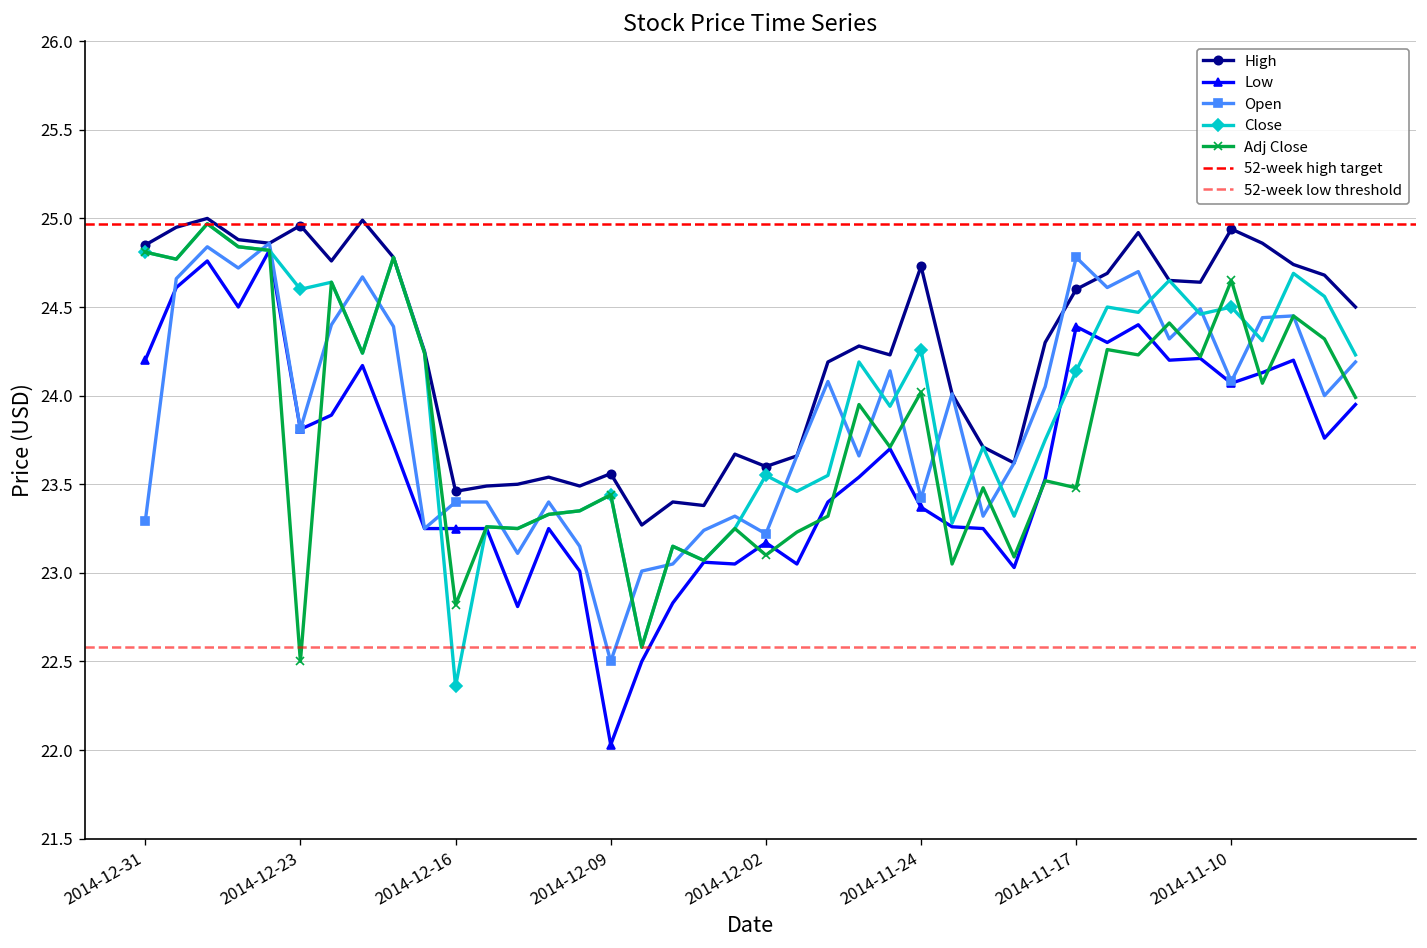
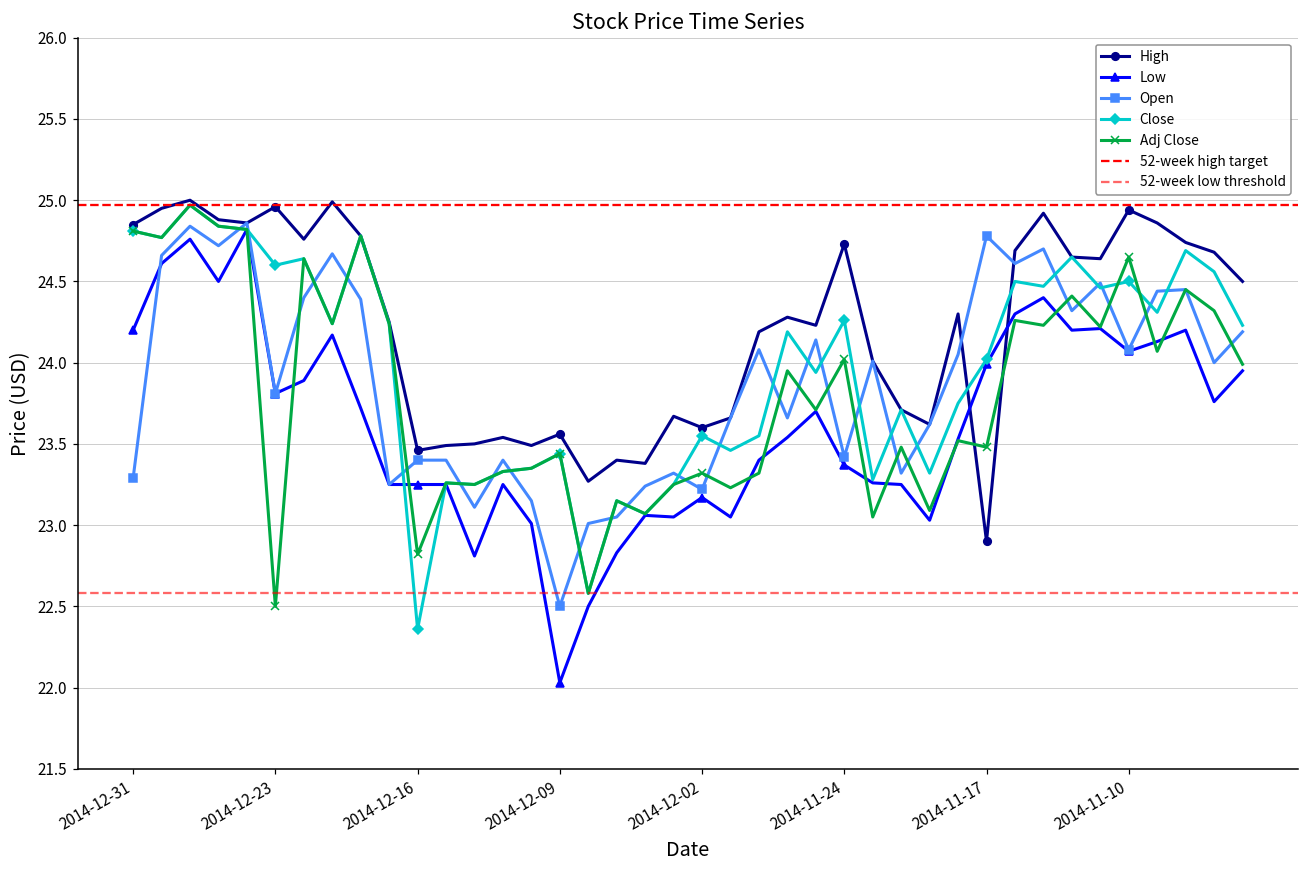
Adj Close, 2014-12-02: 23.10 -> 23.32
High, 2014-11-17: 24.6 -> 22.9
Low, 2014-11-17: 24.39 -> 23.99
Close, 2014-11-17: 24.14 -> 24.02
